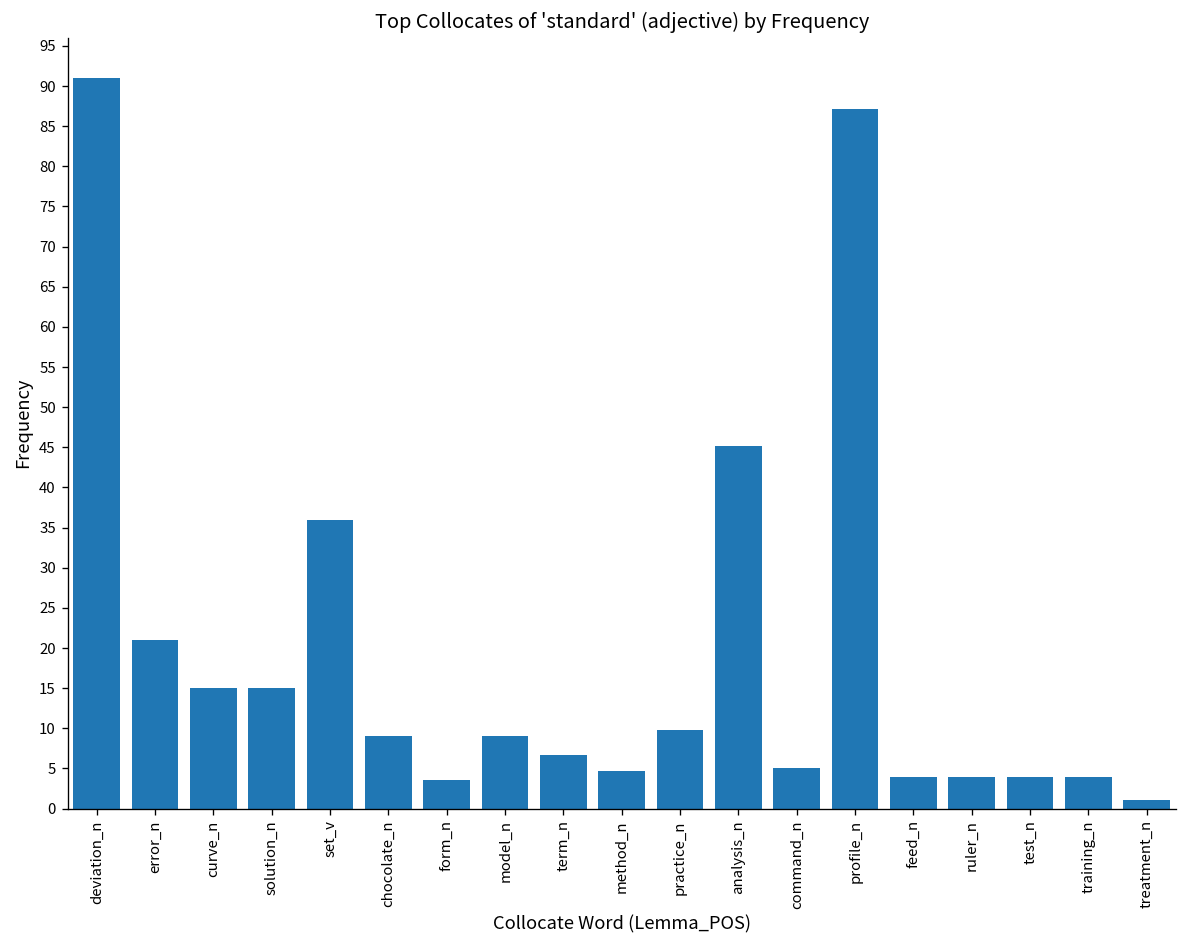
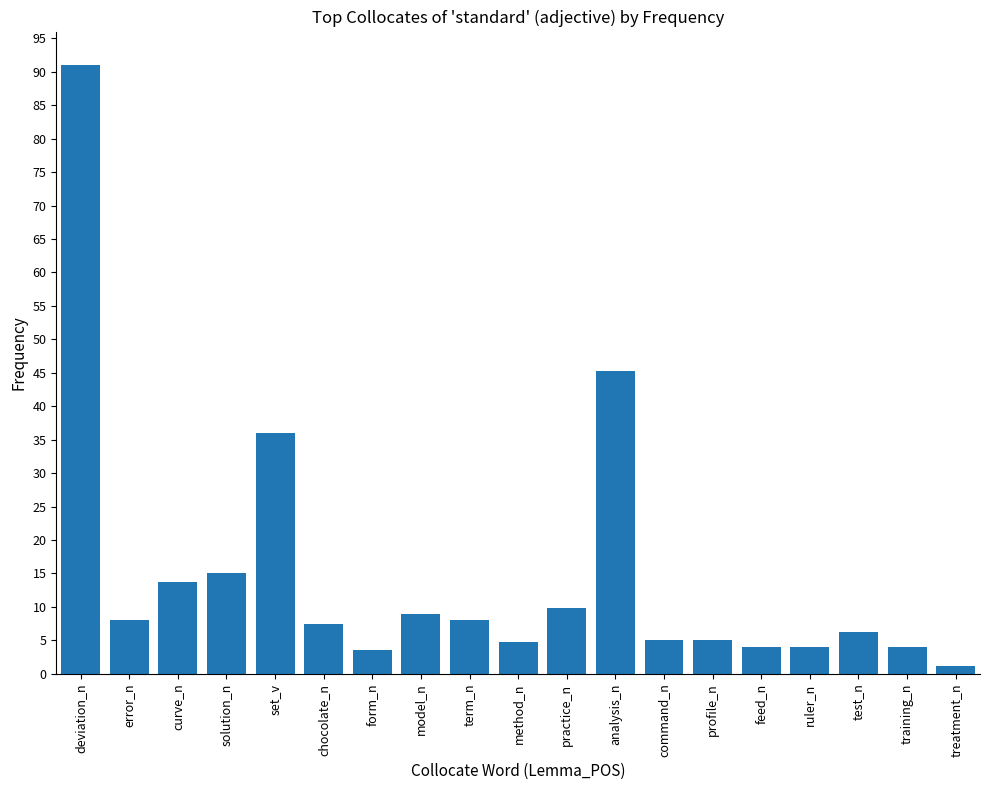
error_n: 21 -> 8
curve_n: 15 -> 14
chocolate_n: 9 -> 7
term_n: 7 -> 8
profile_n: 87 -> 5
test_n: 4 -> 6
